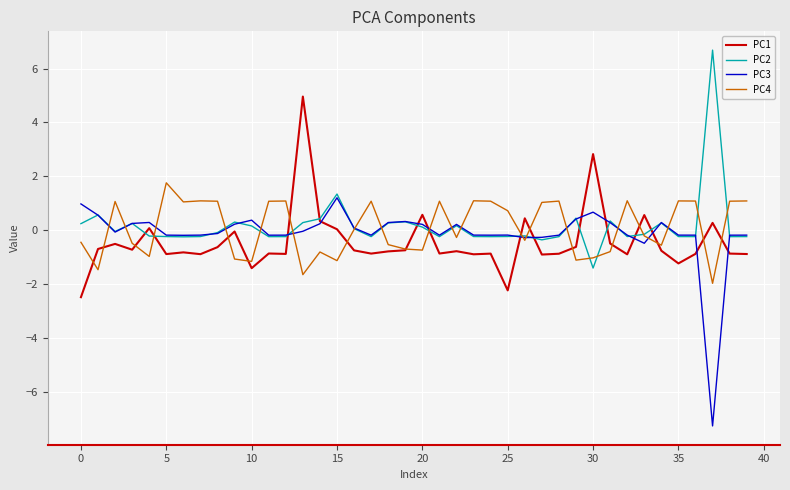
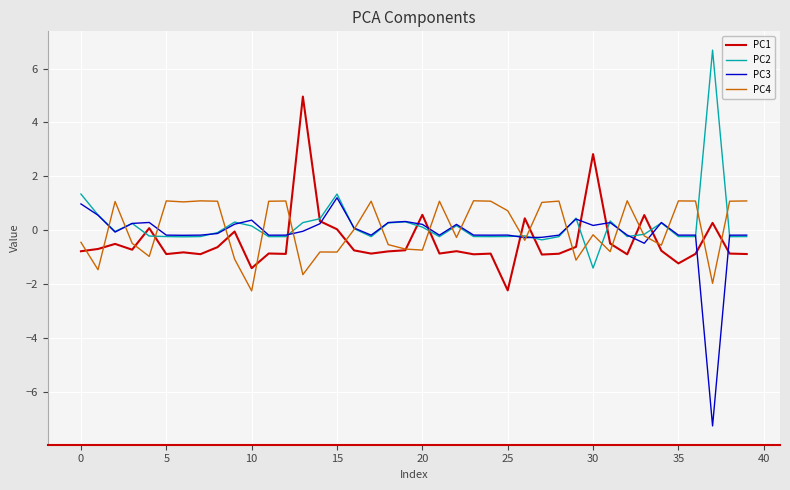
PC1, 0: -2.5 -> -0.8
PC2, 0: 0.2 -> 1.3
PC4, 5: 1.8 -> 1.1
PC4, 10: -1.2 -> -2.3
PC4, 15: -1.1 -> -0.8
PC3, 30: 0.7 -> 0.2
PC4, 30: -1.0 -> -0.2
